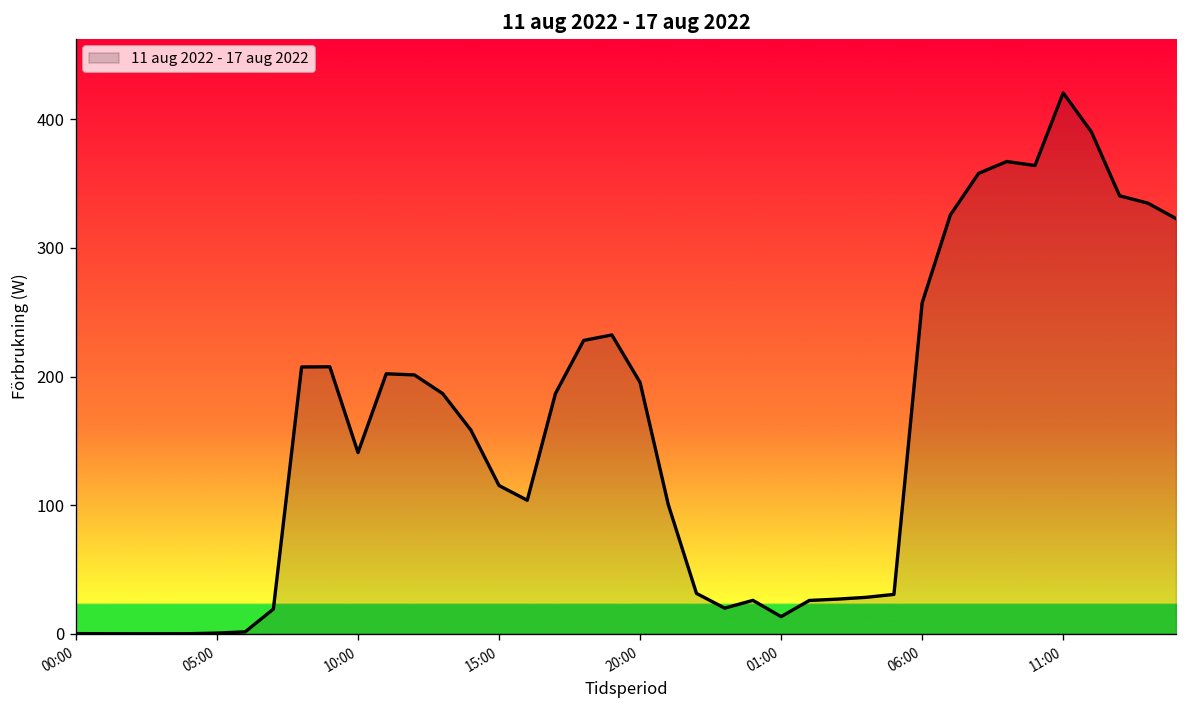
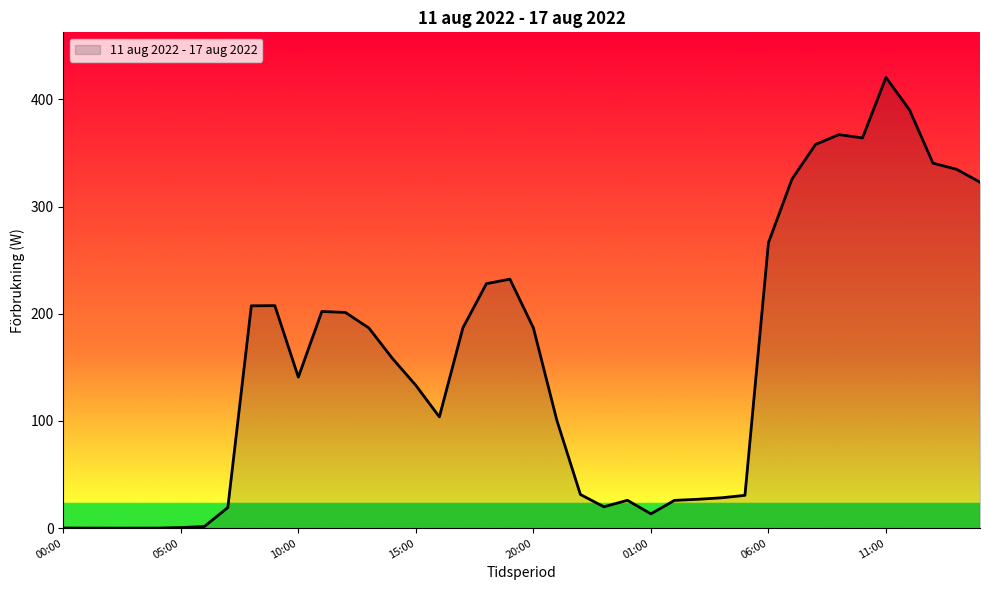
15:00: 115 -> 133
20:00: 195 -> 187
06:00: 257 -> 266
